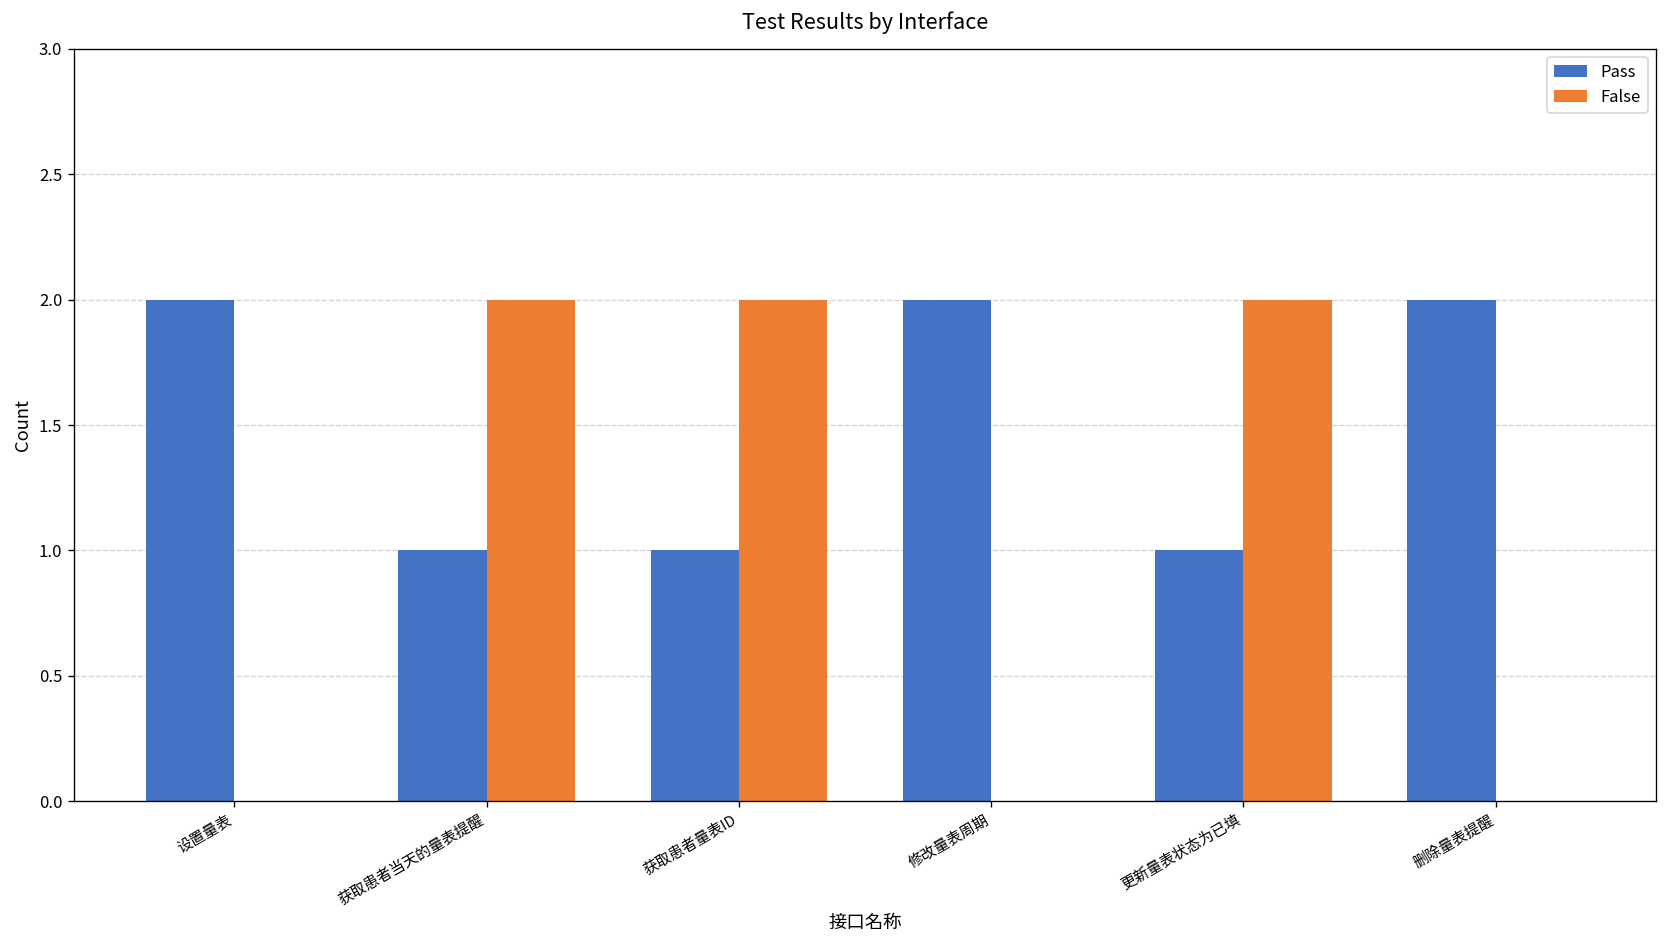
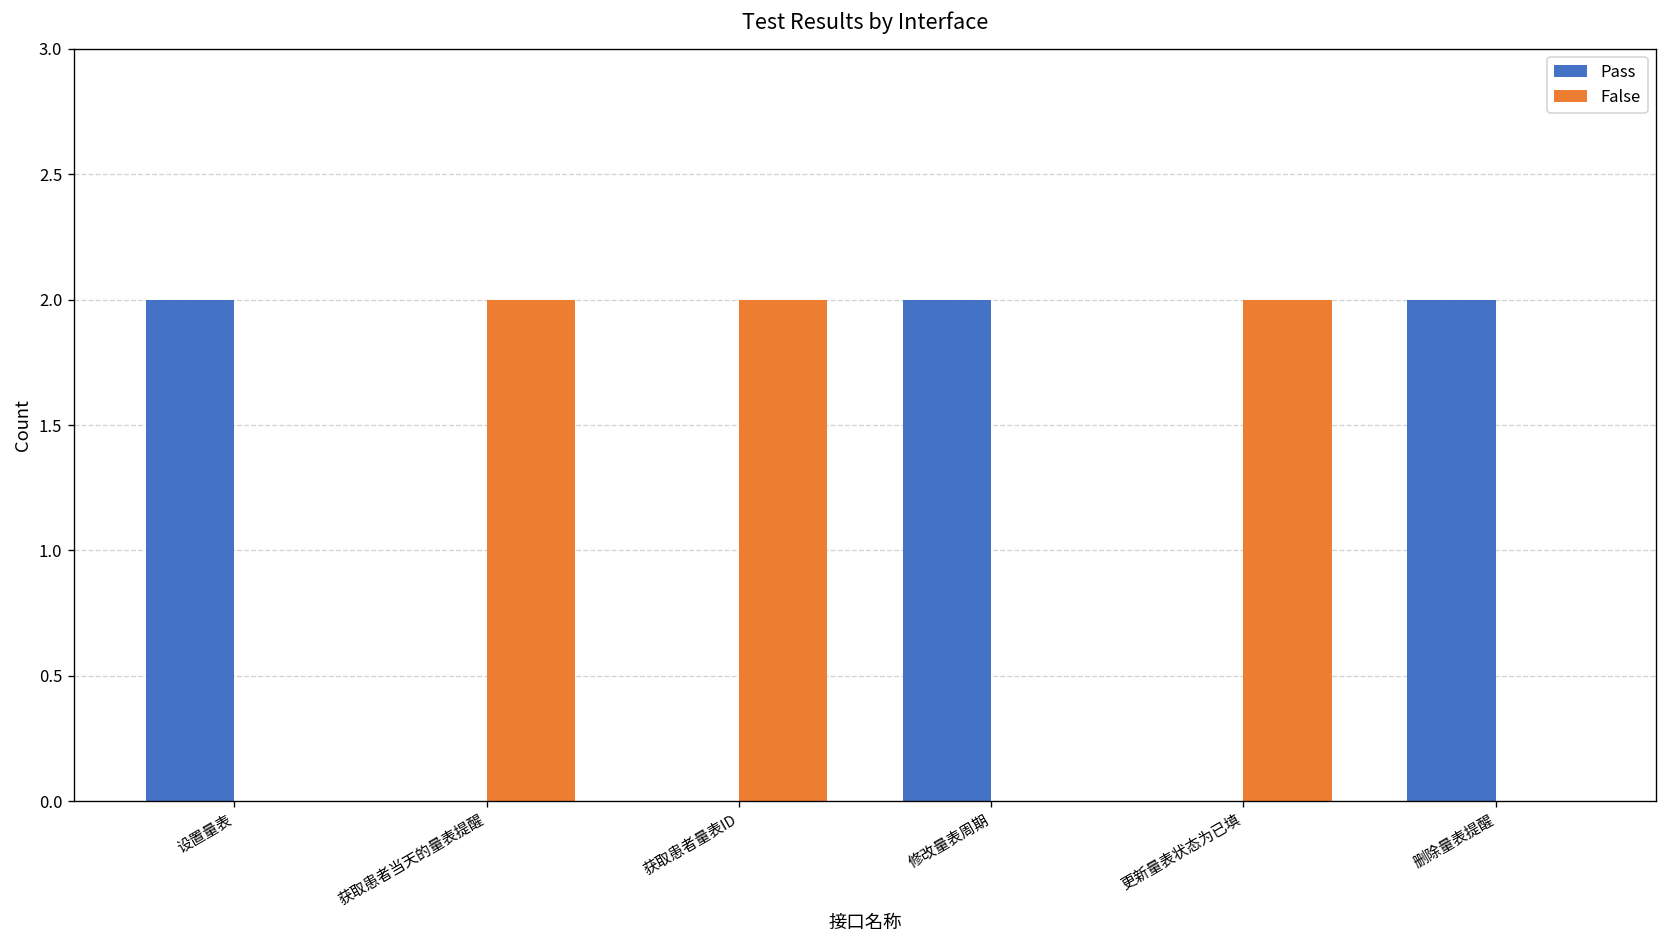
Pass, 获取患者当天的量表提醒: 1 -> 0
Pass, 获取患者量表ID: 1 -> 0
Pass, 更新量表状态为已填: 1 -> 0
